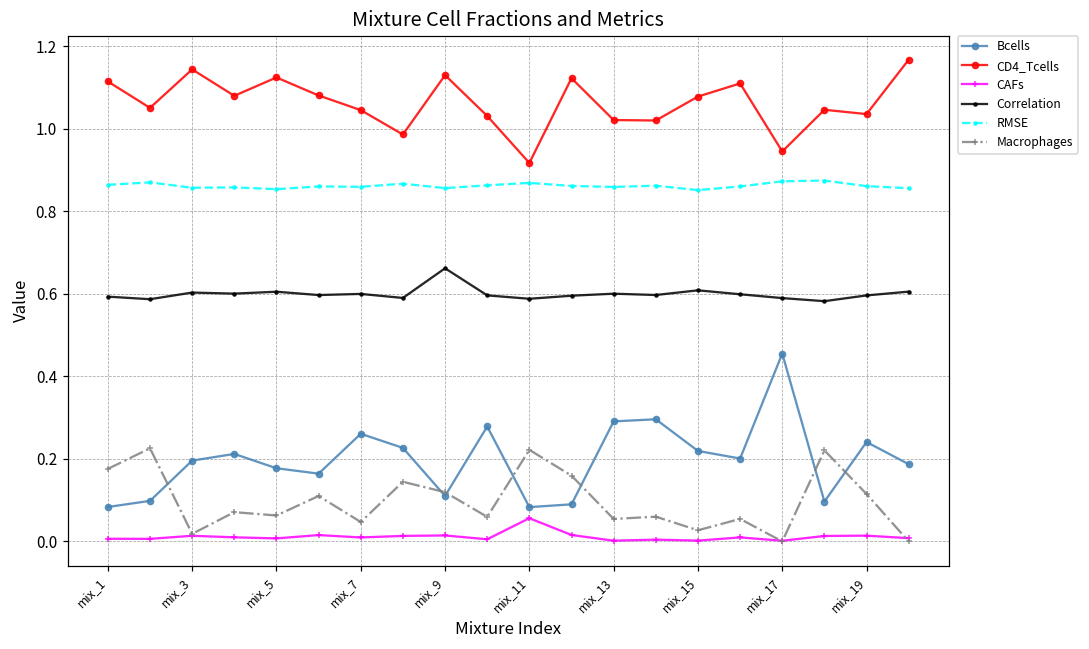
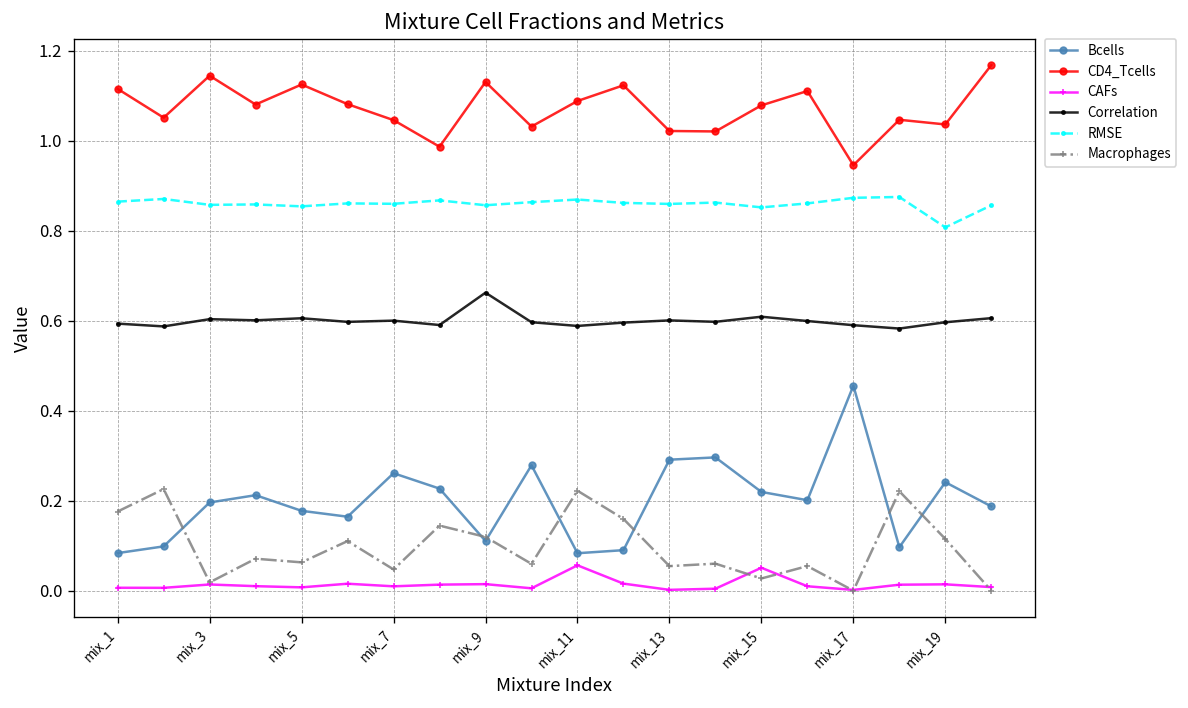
CD4_Tcells, mix_11: 0.92 -> 1.09
CAFs, mix_15: 0.00 -> 0.05
RMSE, mix_19: 0.86 -> 0.81
